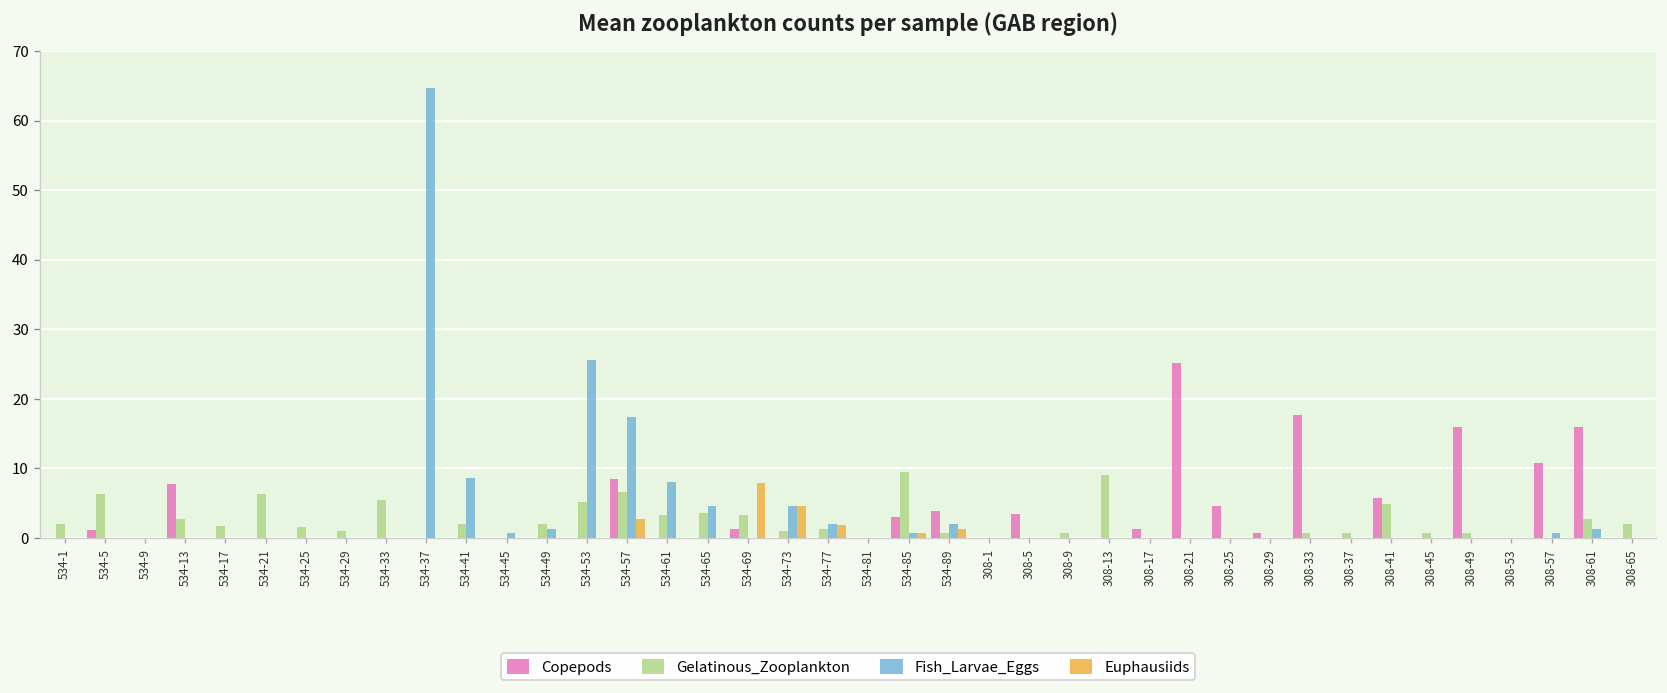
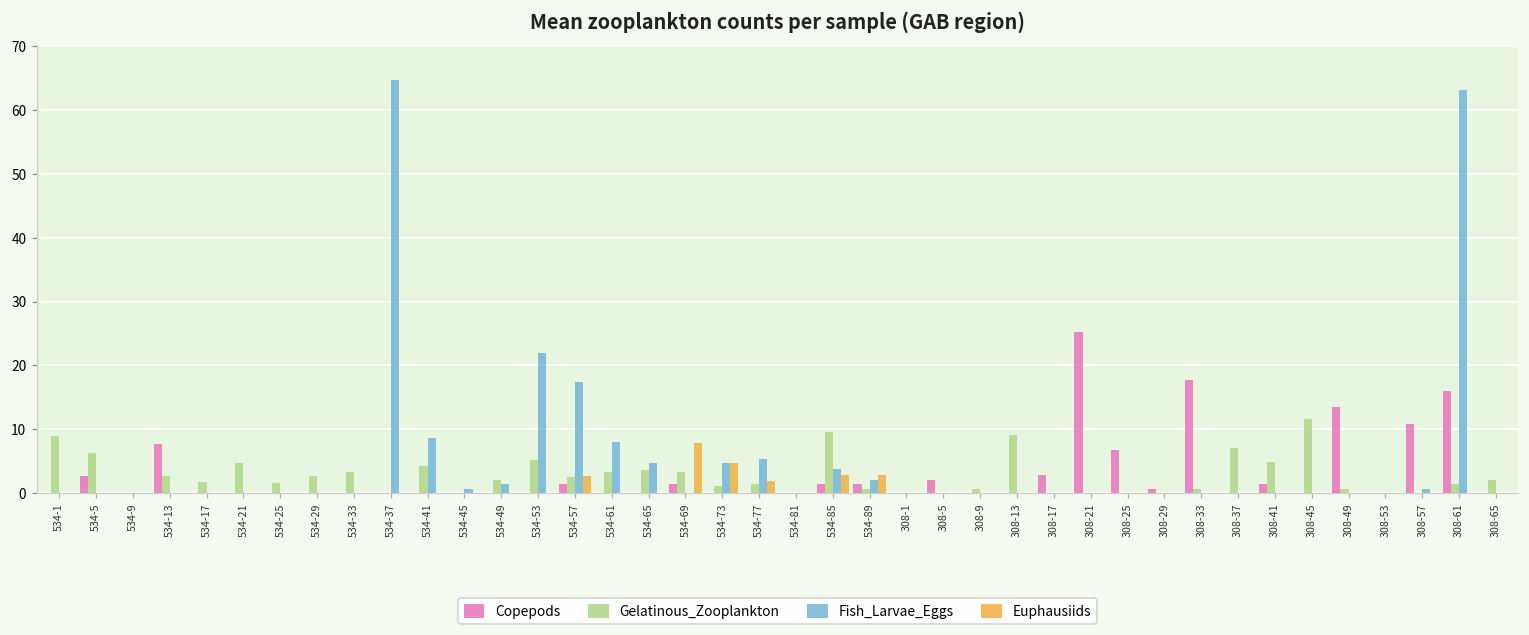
Gelatinous_Zooplankton, 534-1: 2 -> 9
Copepods, 534-5: 1 -> 3
Gelatinous_Zooplankton, 534-21: 6 -> 5
Gelatinous_Zooplankton, 534-29: 1 -> 3
Gelatinous_Zooplankton, 534-33: 5 -> 3
Gelatinous_Zooplankton, 534-41: 2 -> 4
Fish_Larvae_Eggs, 534-53: 26 -> 22
Copepods, 534-57: 8 -> 1
Gelatinous_Zooplankton, 534-57: 7 -> 3
Fish_Larvae_Eggs, 534-77: 2 -> 5
Copepods, 534-85: 3 -> 1
Fish_Larvae_Eggs, 534-85: 1 -> 4
Euphausiids, 534-85: 1 -> 3
Copepods, 534-89: 4 -> 1
Euphausiids, 534-89: 1 -> 3
Copepods, 308-5: 4 -> 2
Copepods, 308-17: 1 -> 3
Copepods, 308-25: 5 -> 7
Gelatinous_Zooplankton, 308-37: 1 -> 7
Copepods, 308-41: 6 -> 1
Gelatinous_Zooplankton, 308-45: 1 -> 12
Copepods, 308-49: 16 -> 14
Gelatinous_Zooplankton, 308-61: 3 -> 1
Fish_Larvae_Eggs, 308-61: 1 -> 63
